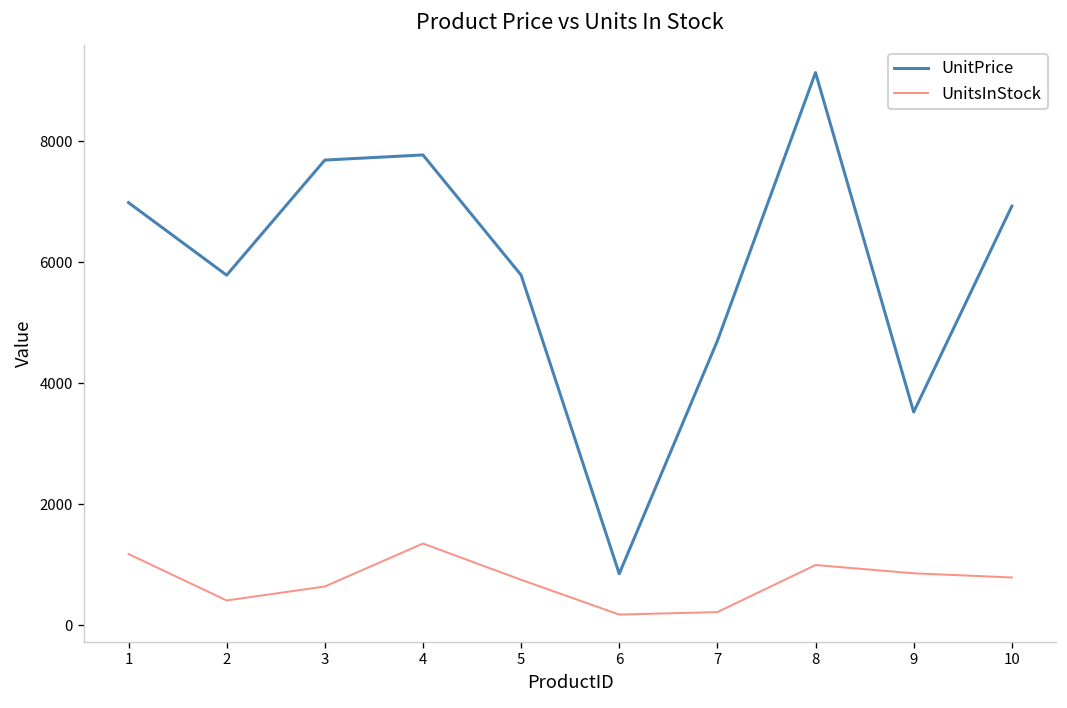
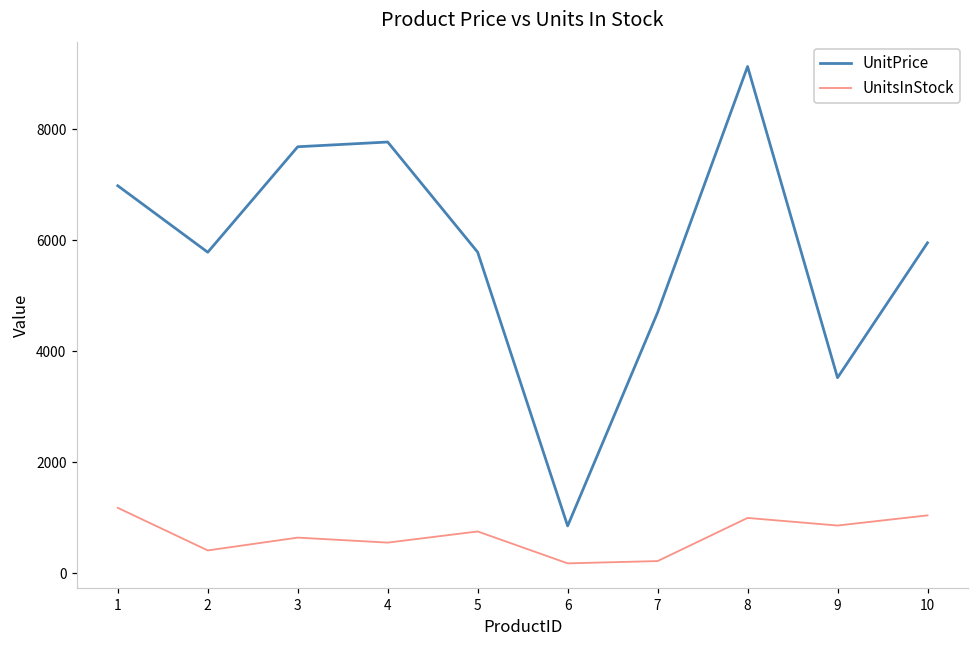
UnitsInStock, 4: 1400 -> 600
UnitPrice, 10: 6900 -> 6000
UnitsInStock, 10: 800 -> 1000
